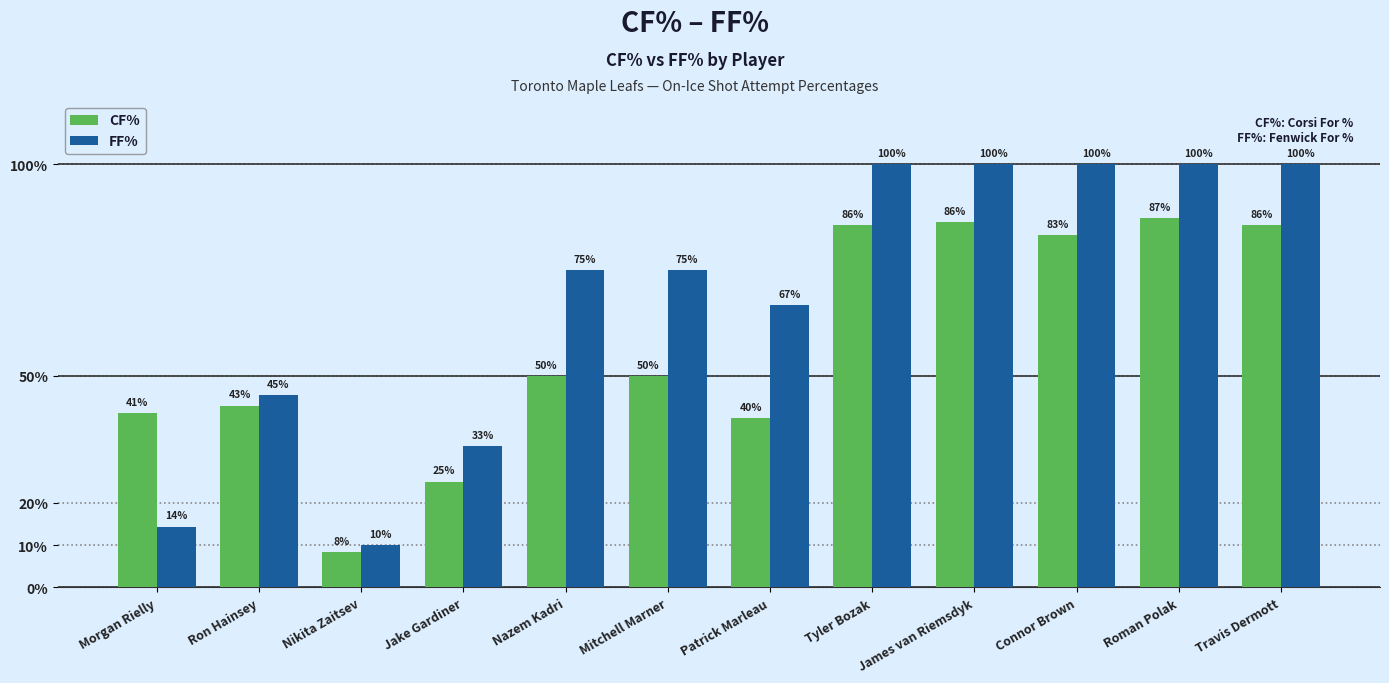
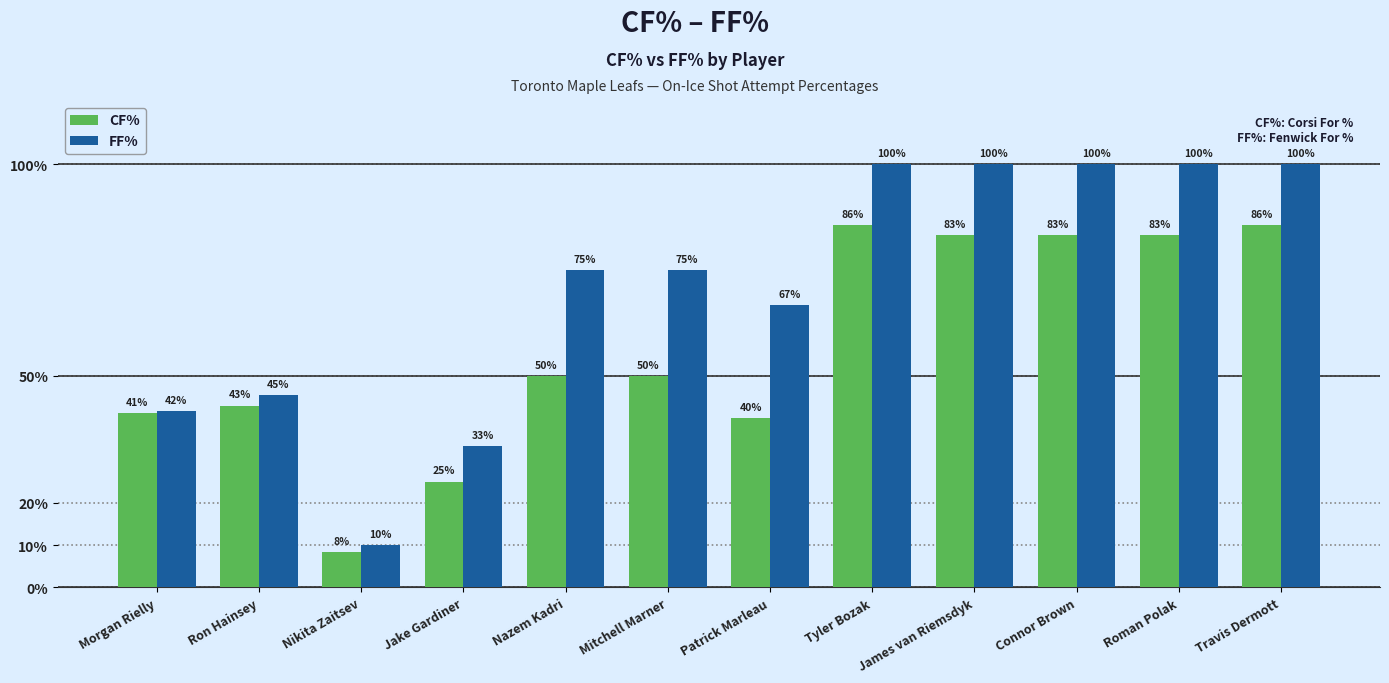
FF%, Morgan Rielly: 14% -> 42%
CF%, James van Riemsdyk: 86% -> 83%
CF%, Roman Polak: 87% -> 83%
